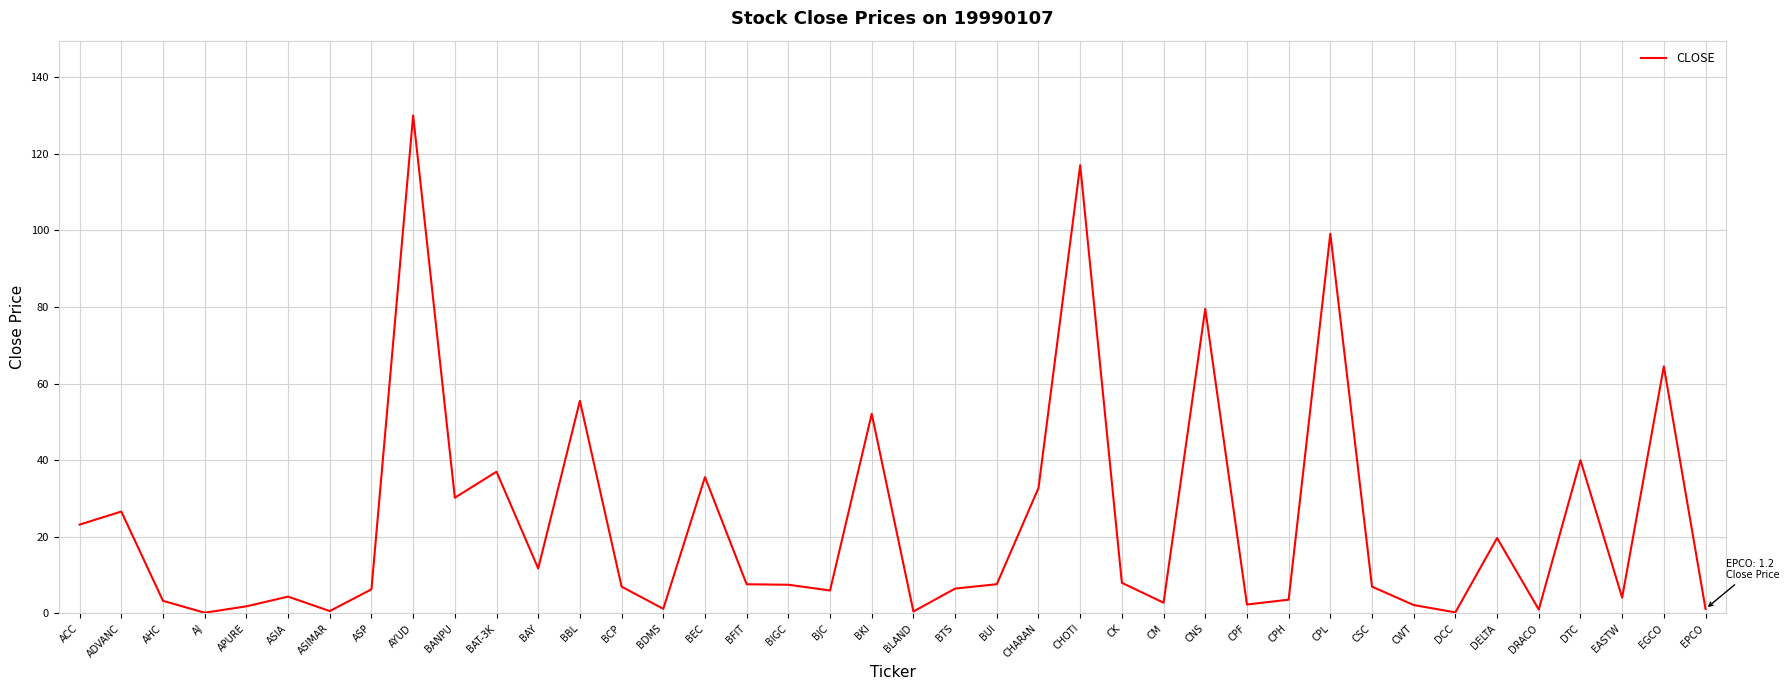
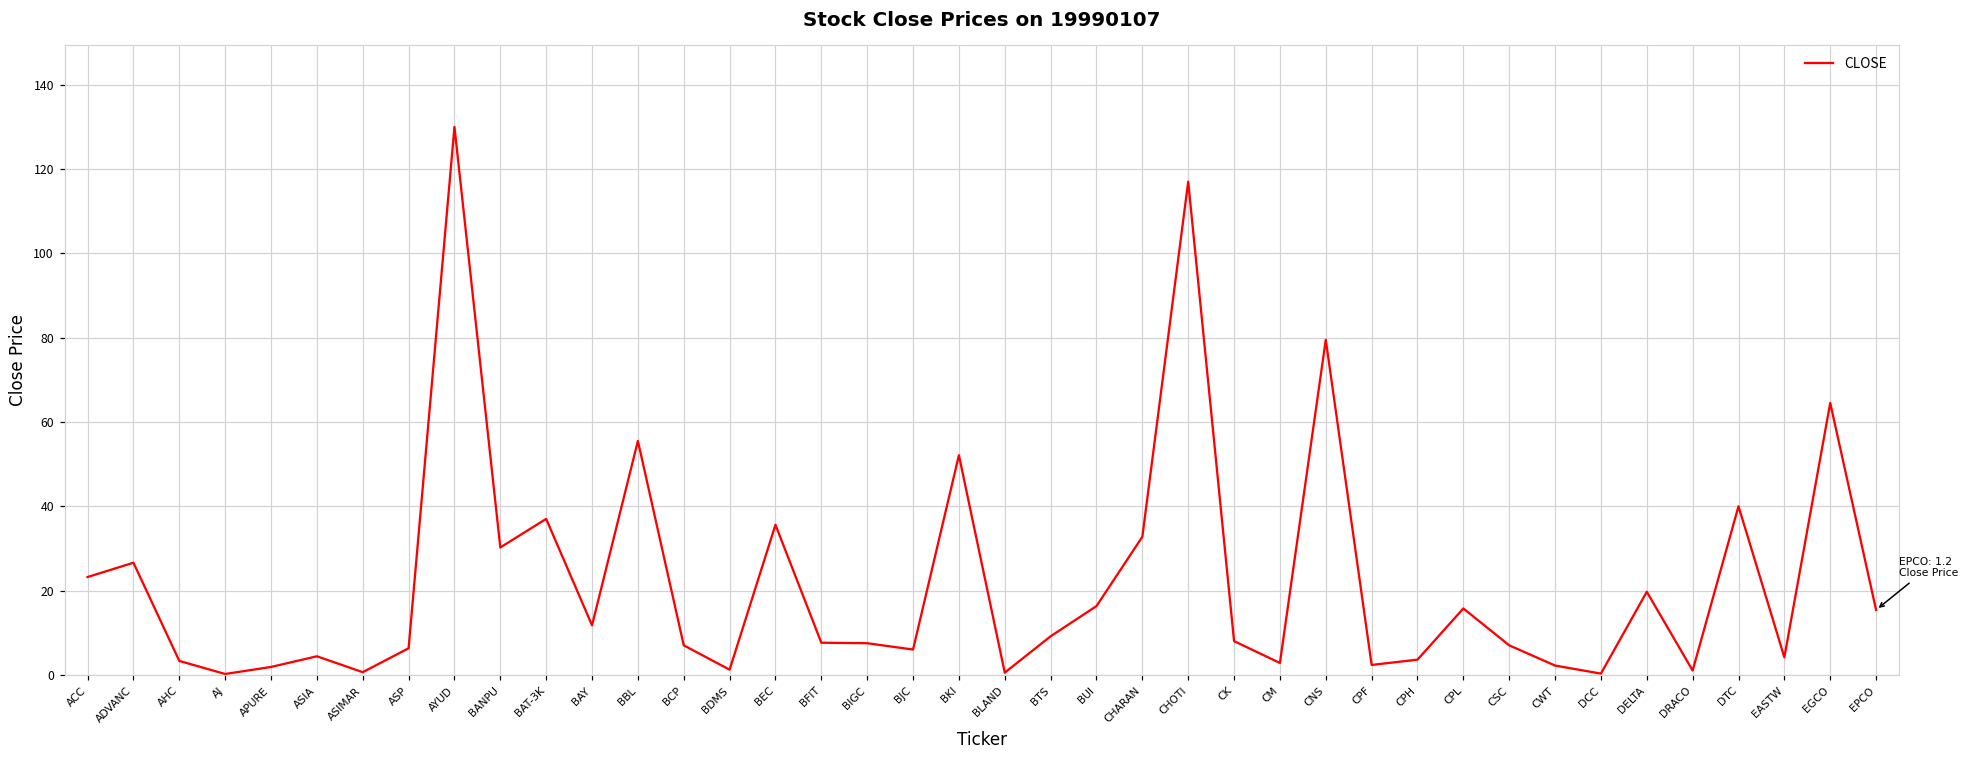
BTS: 6 -> 9
BUI: 8 -> 16
CPL: 99 -> 16
EPCO: 1 -> 15
